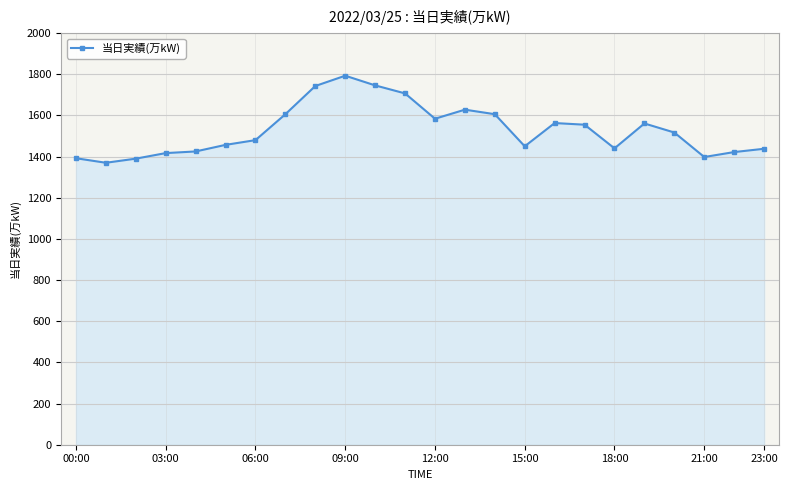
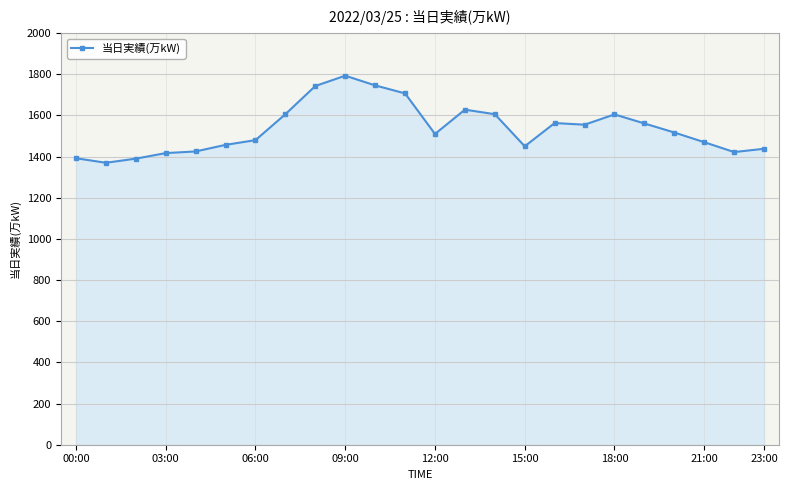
12:00: 1580 -> 1510
18:00: 1440 -> 1610
21:00: 1400 -> 1470
